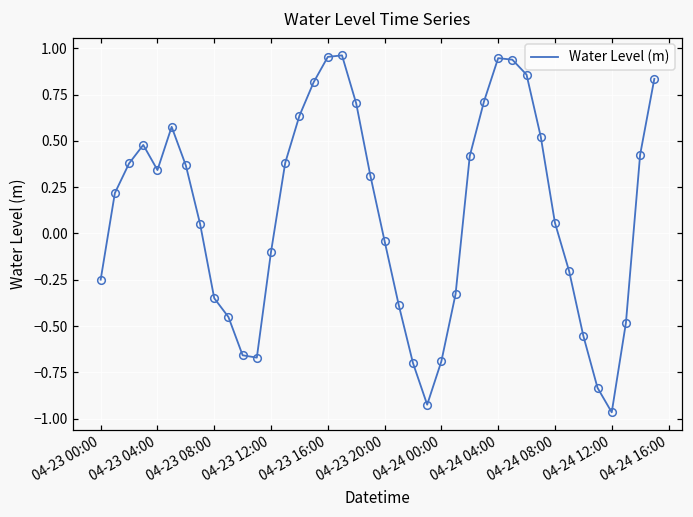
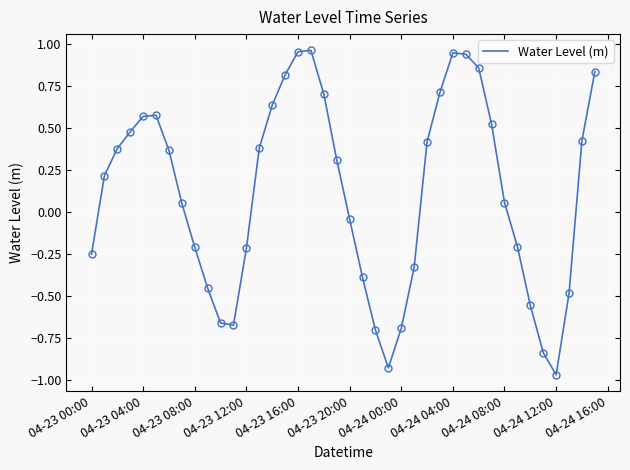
04-23 04:00: 0.34 -> 0.57
04-23 08:00: -0.35 -> -0.21
04-23 12:00: -0.10 -> -0.21
